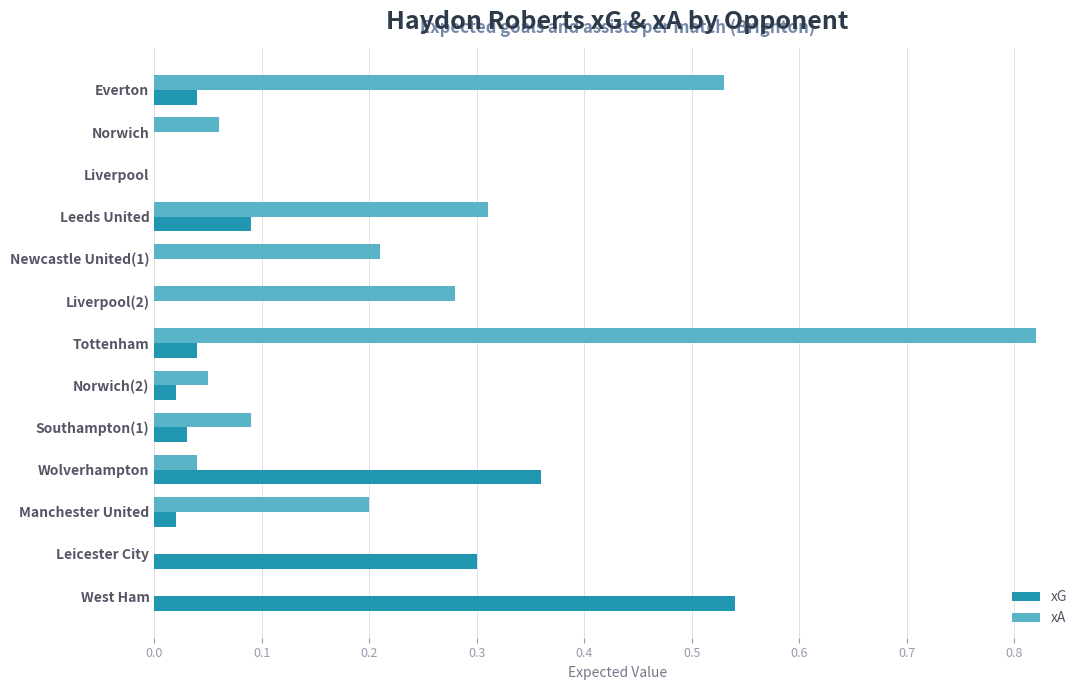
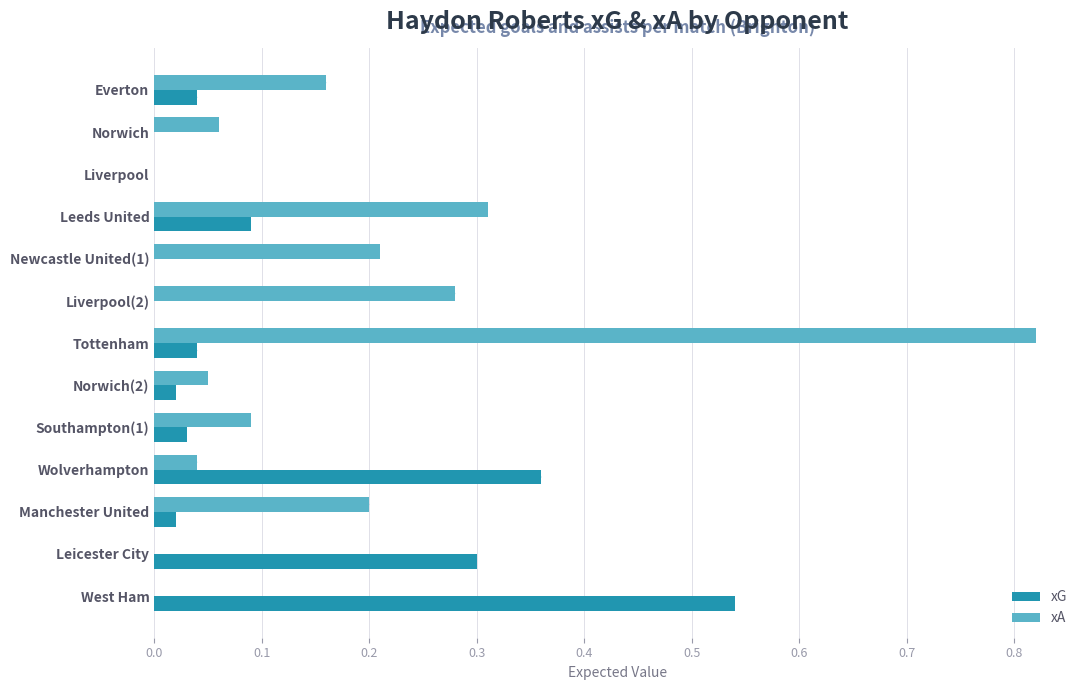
xA, Everton: 0.53 -> 0.16
